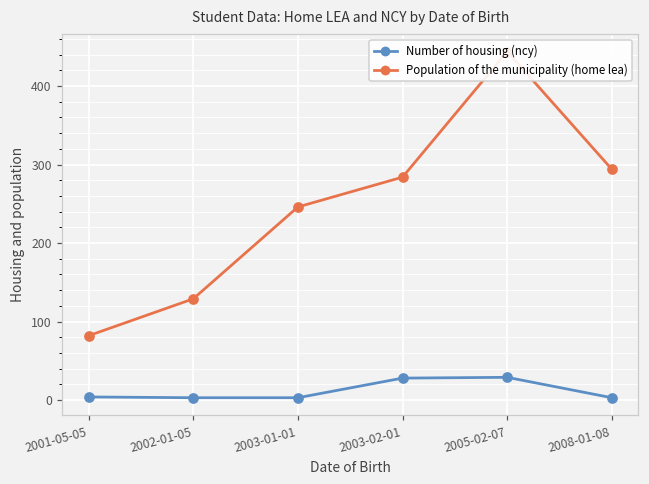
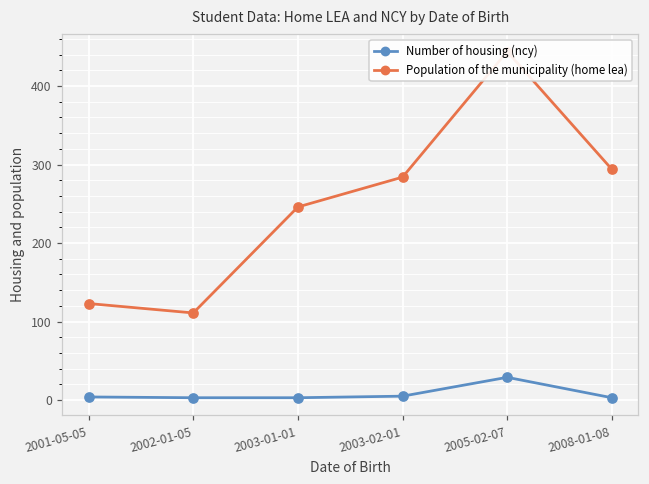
Population of the municipality (home lea), 2001-05-05: 80 -> 120
Population of the municipality (home lea), 2002-01-05: 130 -> 110
Number of housing (ncy), 2003-02-01: 30 -> 10
